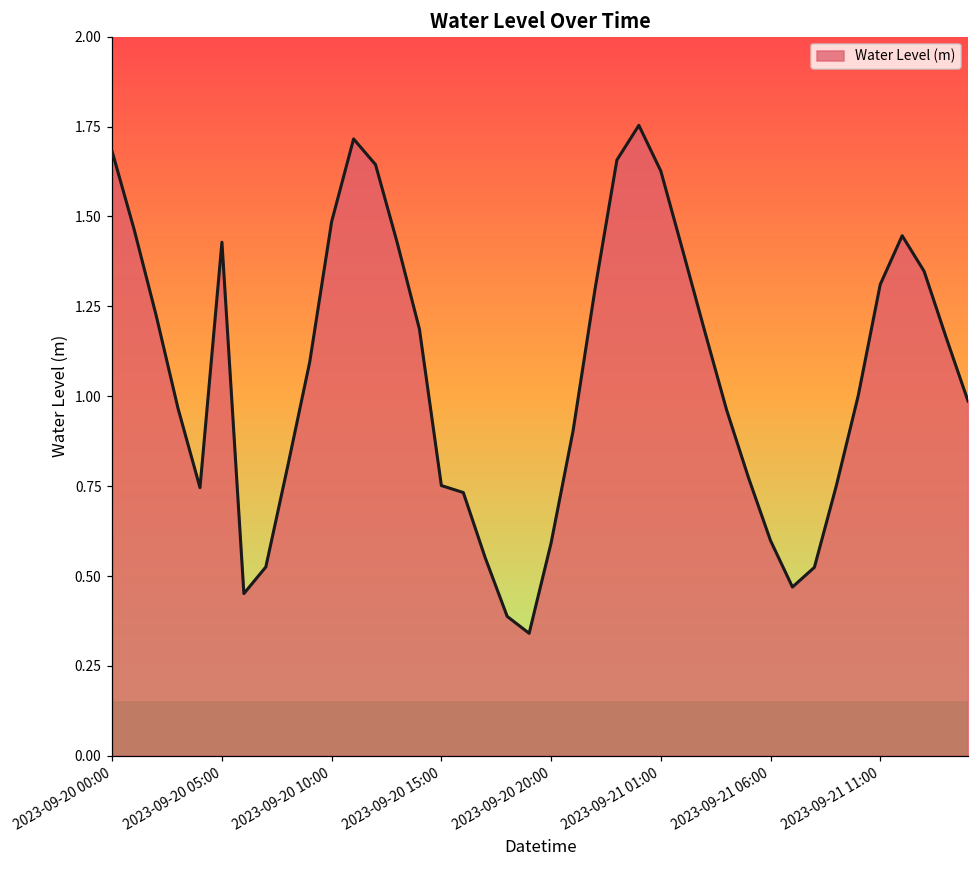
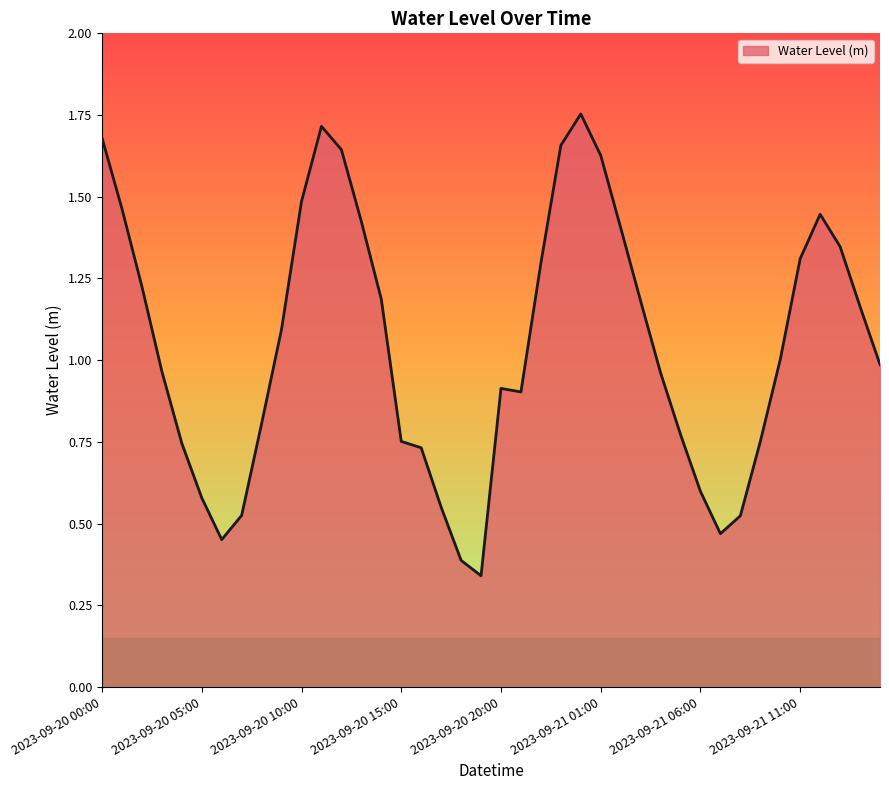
2023-09-20 05:00: 1.43 -> 0.58
2023-09-20 20:00: 0.59 -> 0.91
